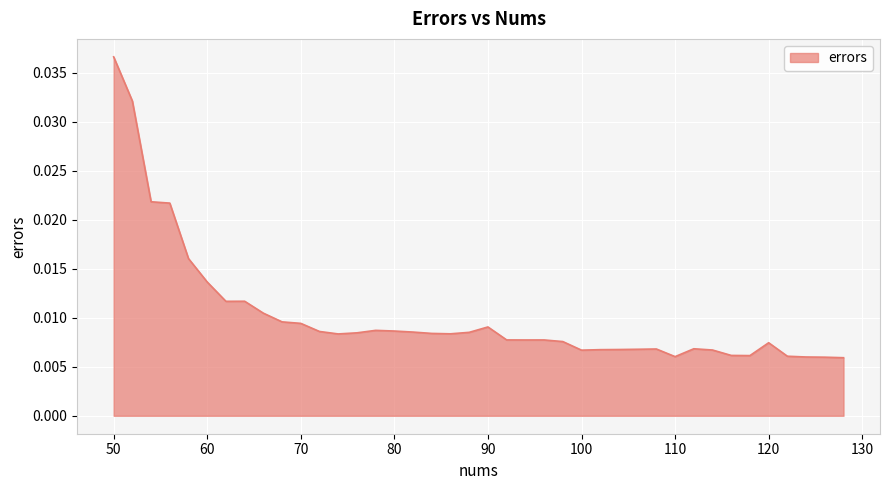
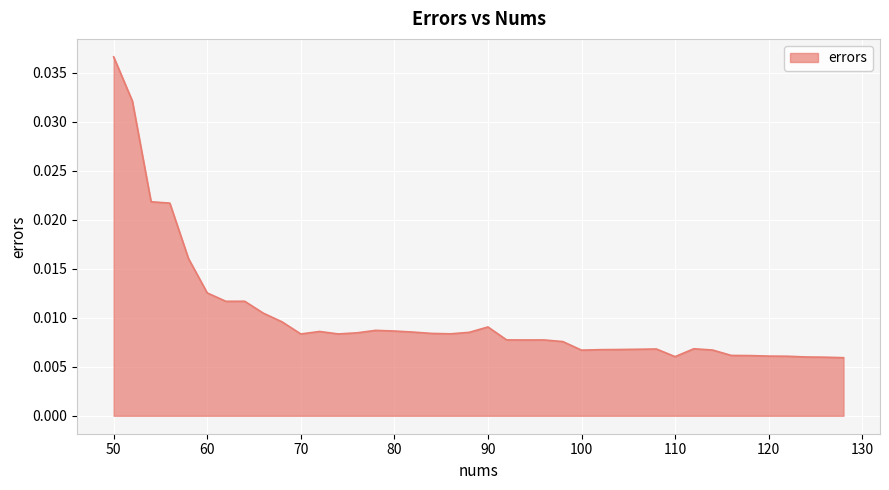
60: 0.014 -> 0.013
70: 0.009 -> 0.008
120: 0.007 -> 0.006
